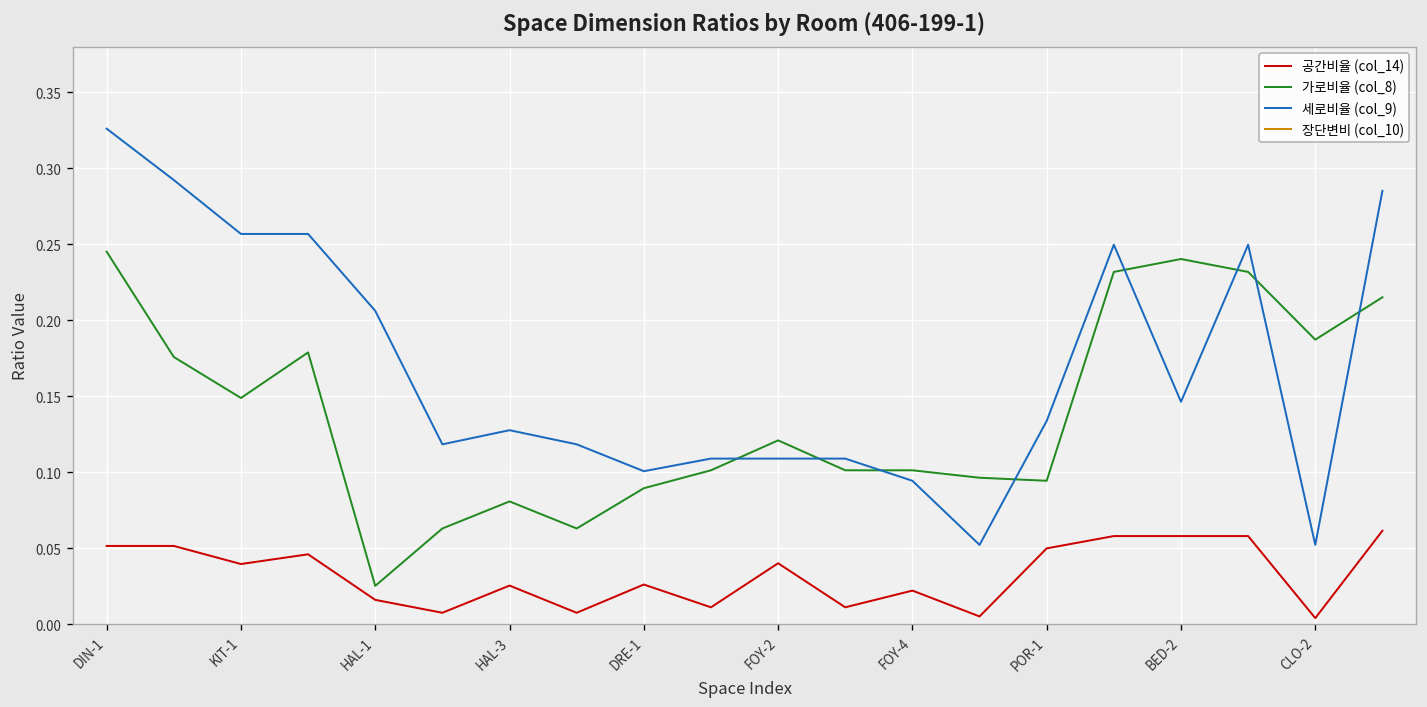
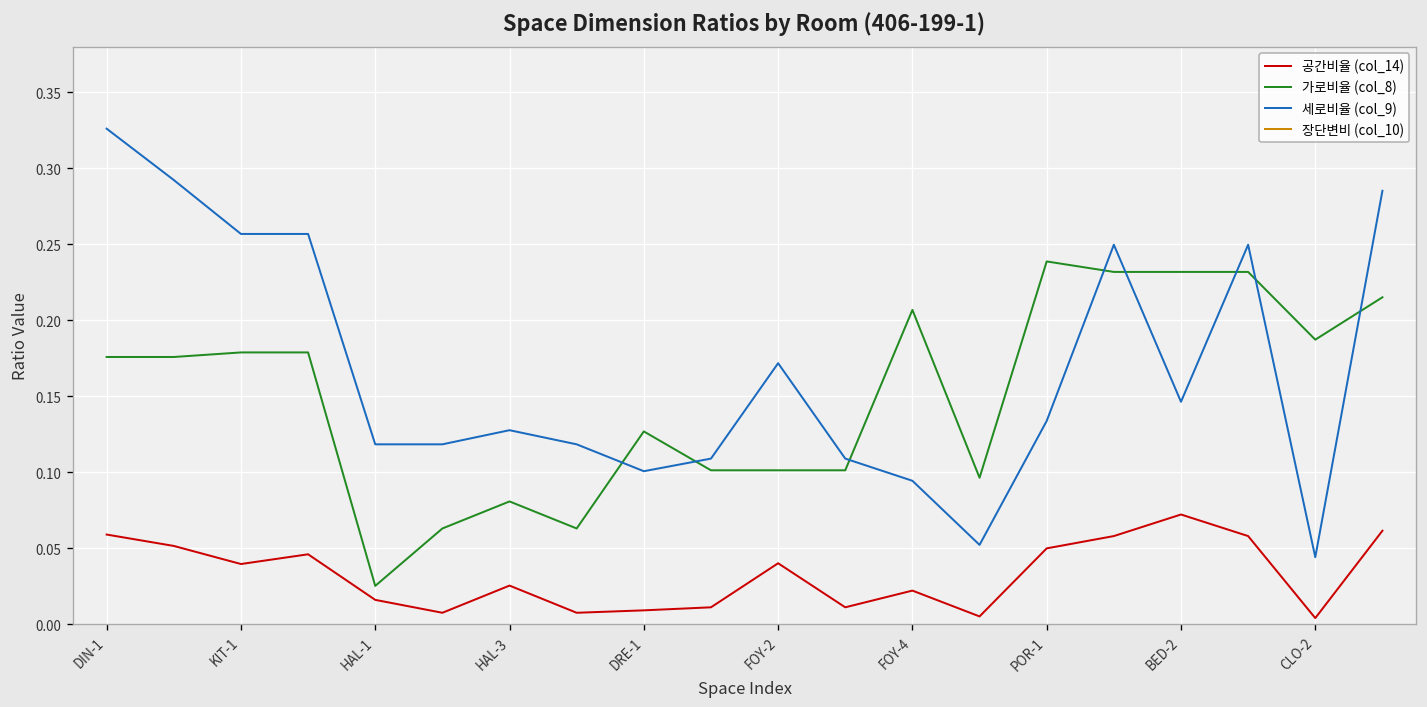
공간비율 (col_14), DIN-1: 0.051 -> 0.059
가로비율 (col_8), DIN-1: 0.245 -> 0.176
가로비율 (col_8), KIT-1: 0.149 -> 0.179
세로비율 (col_9), HAL-1: 0.206 -> 0.118
공간비율 (col_14), DRE-1: 0.026 -> 0.009
가로비율 (col_8), DRE-1: 0.089 -> 0.127
가로비율 (col_8), FOY-2: 0.121 -> 0.101
세로비율 (col_9), FOY-2: 0.109 -> 0.172
가로비율 (col_8), FOY-4: 0.101 -> 0.207
가로비율 (col_8), POR-1: 0.094 -> 0.239
공간비율 (col_14), BED-2: 0.058 -> 0.072
가로비율 (col_8), BED-2: 0.240 -> 0.232
세로비율 (col_9), CLO-2: 0.052 -> 0.044
